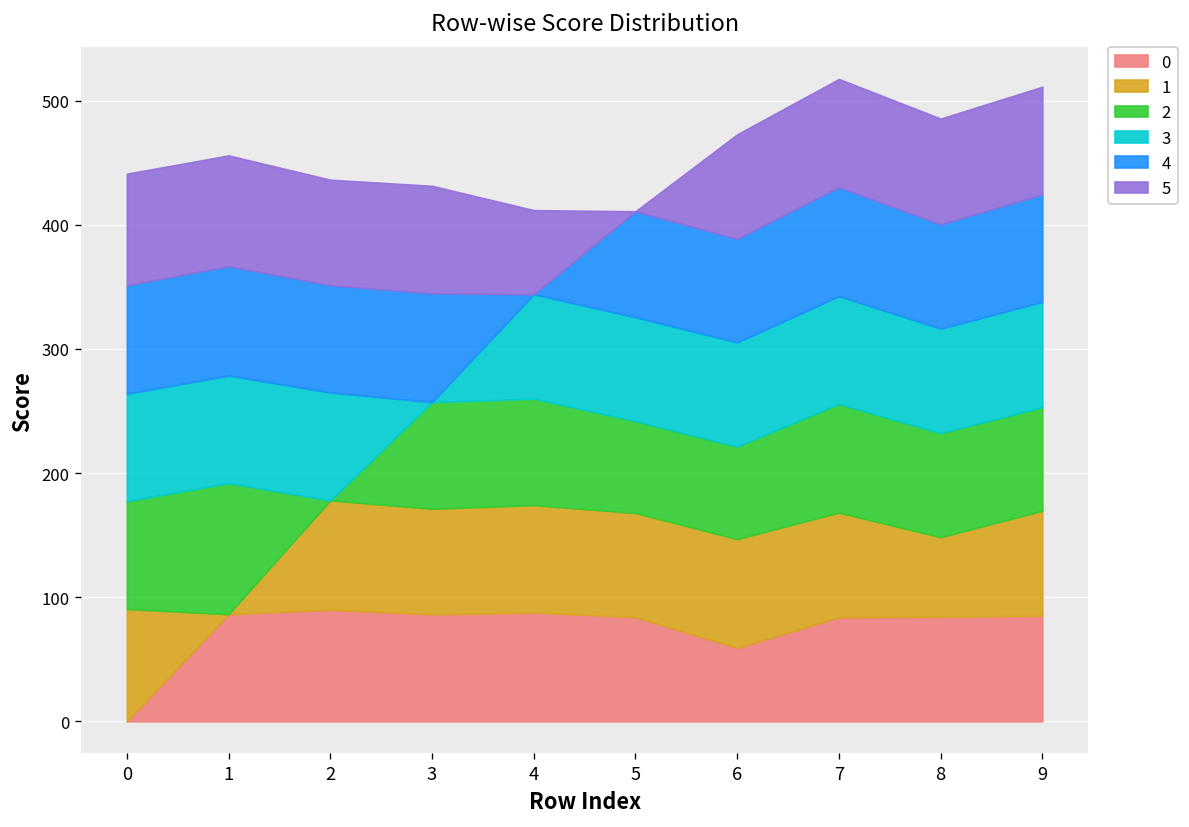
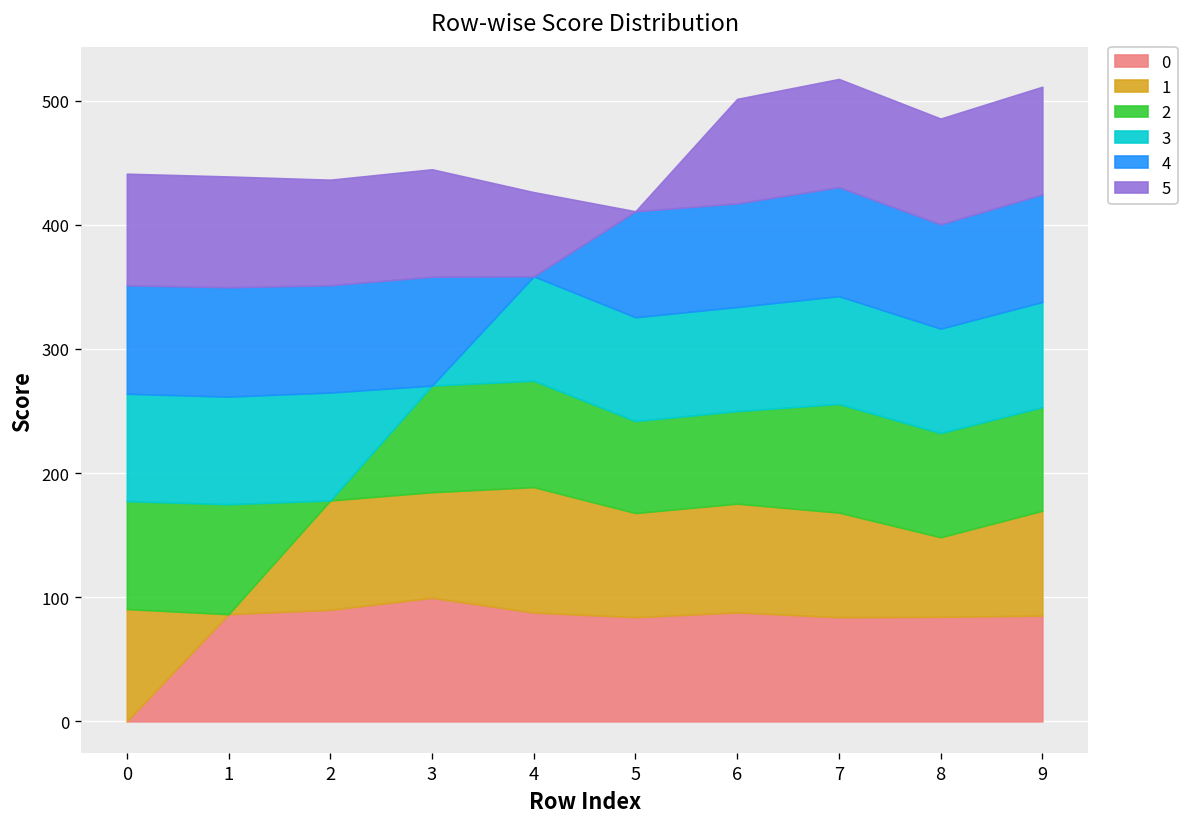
2, 1: 106 -> 89
0, 3: 86 -> 100
1, 4: 87 -> 101
0, 6: 59 -> 88
